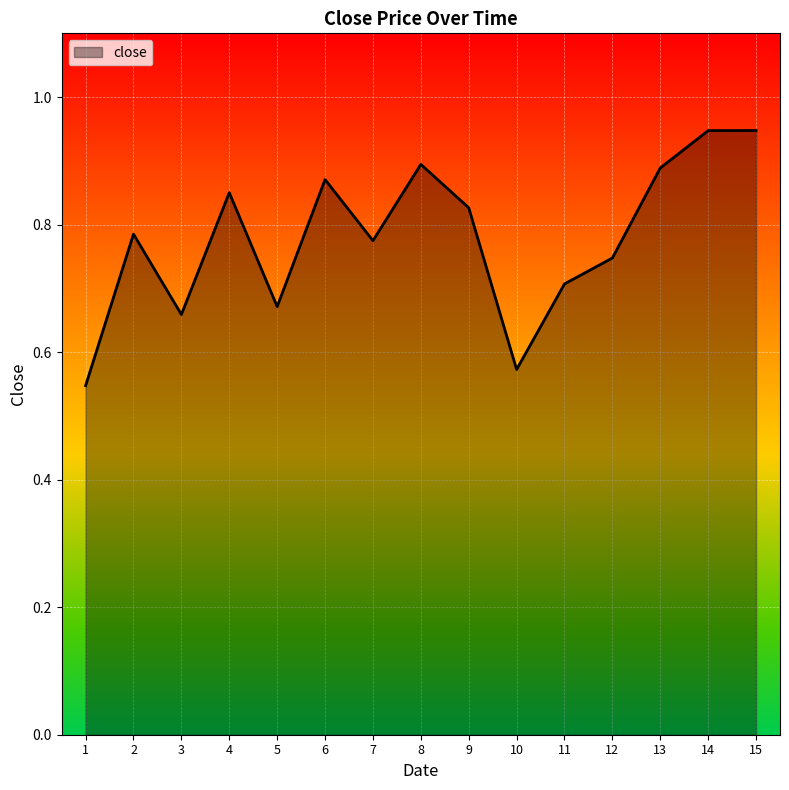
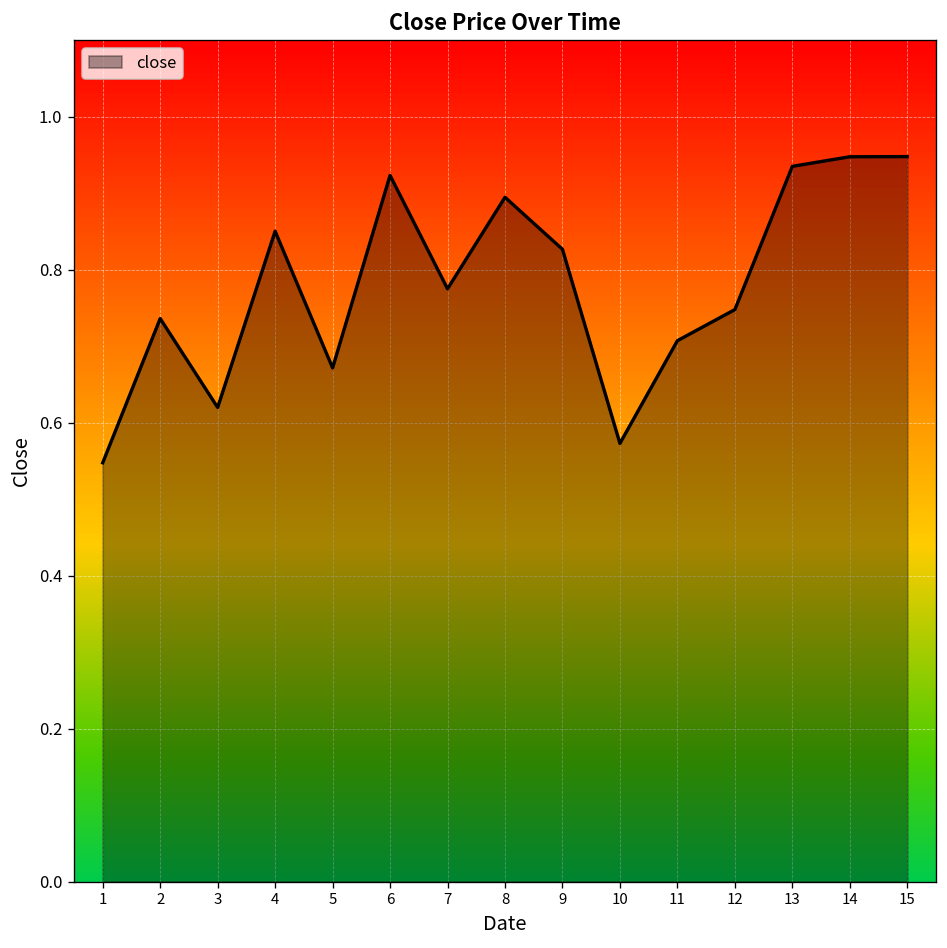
2: 0.79 -> 0.74
3: 0.66 -> 0.62
6: 0.87 -> 0.92
13: 0.89 -> 0.93
